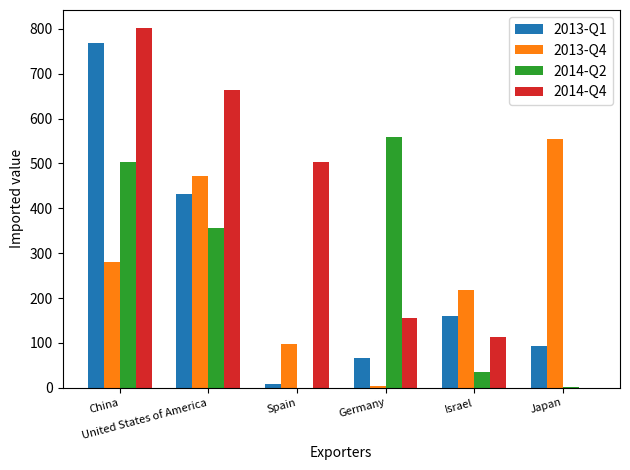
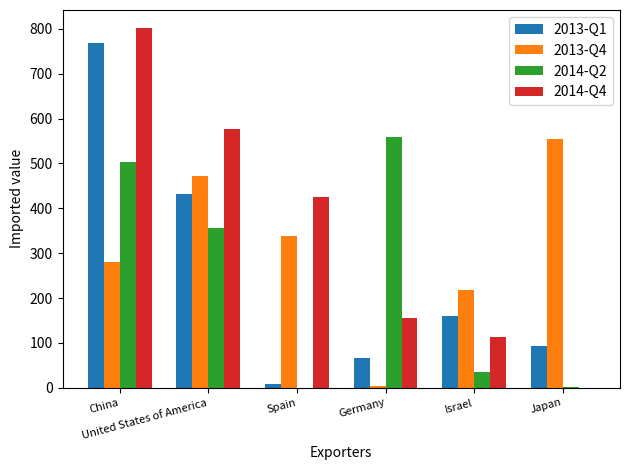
2014-Q4, United States of America: 660 -> 580
2013-Q4, Spain: 100 -> 340
2014-Q4, Spain: 500 -> 430
